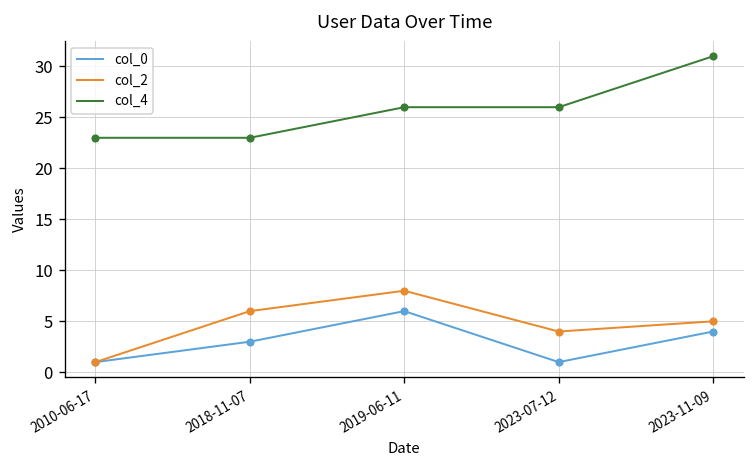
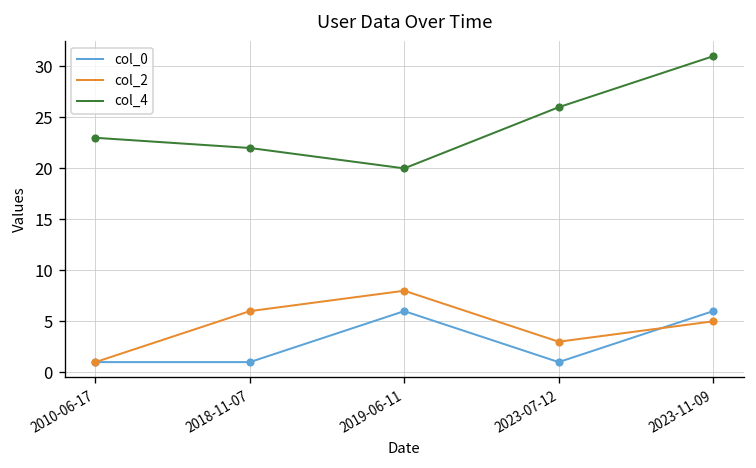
col_0, 2018-11-07: 3 -> 1
col_4, 2018-11-07: 23 -> 22
col_4, 2019-06-11: 26 -> 20
col_2, 2023-07-12: 4 -> 3
col_0, 2023-11-09: 4 -> 6
